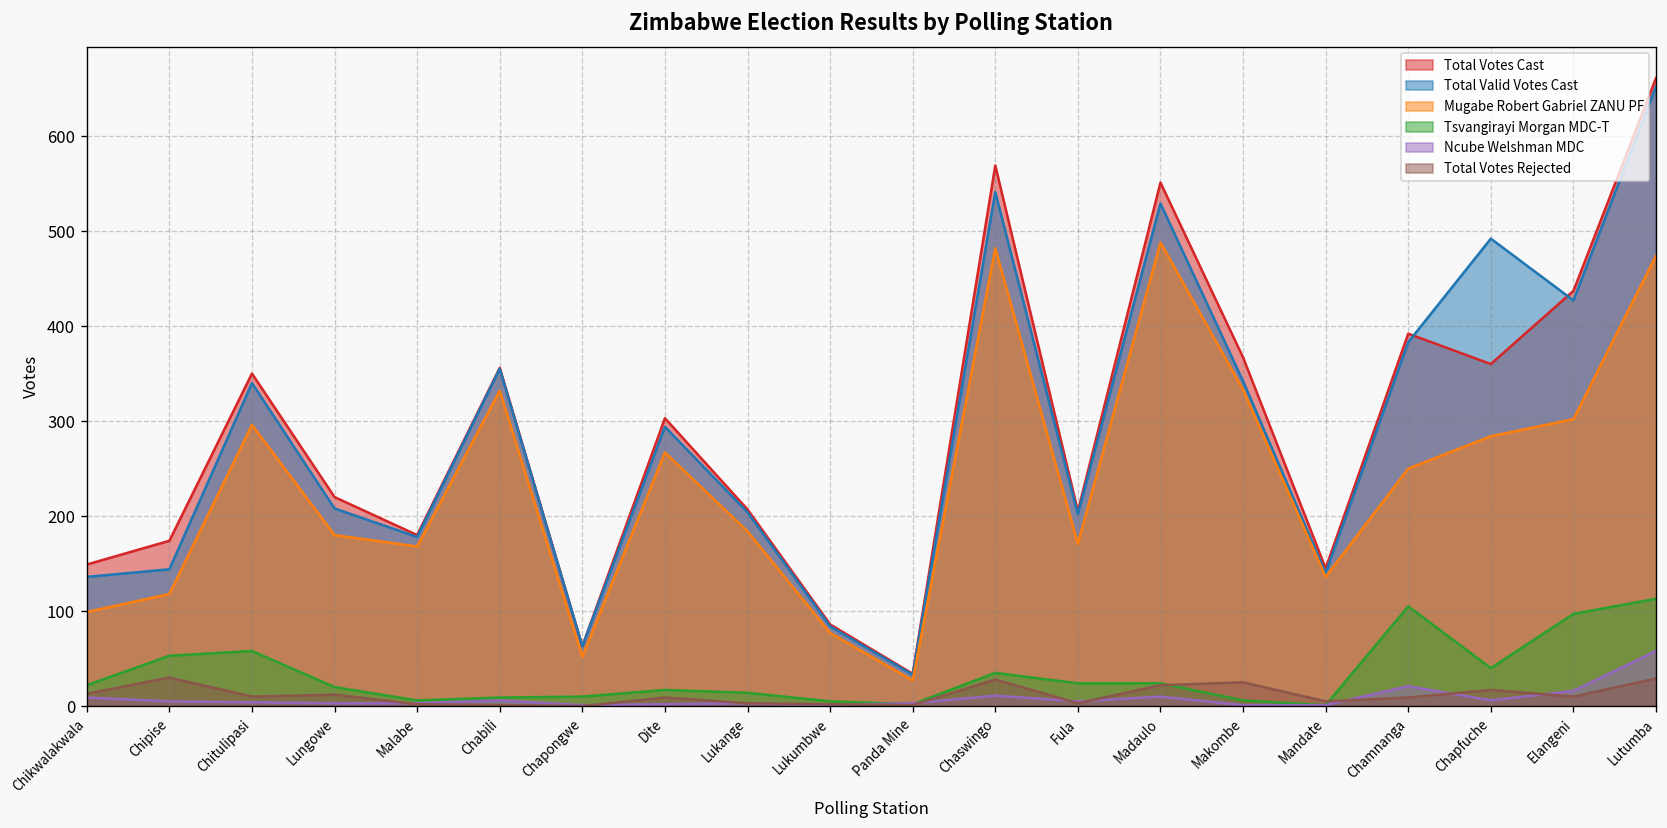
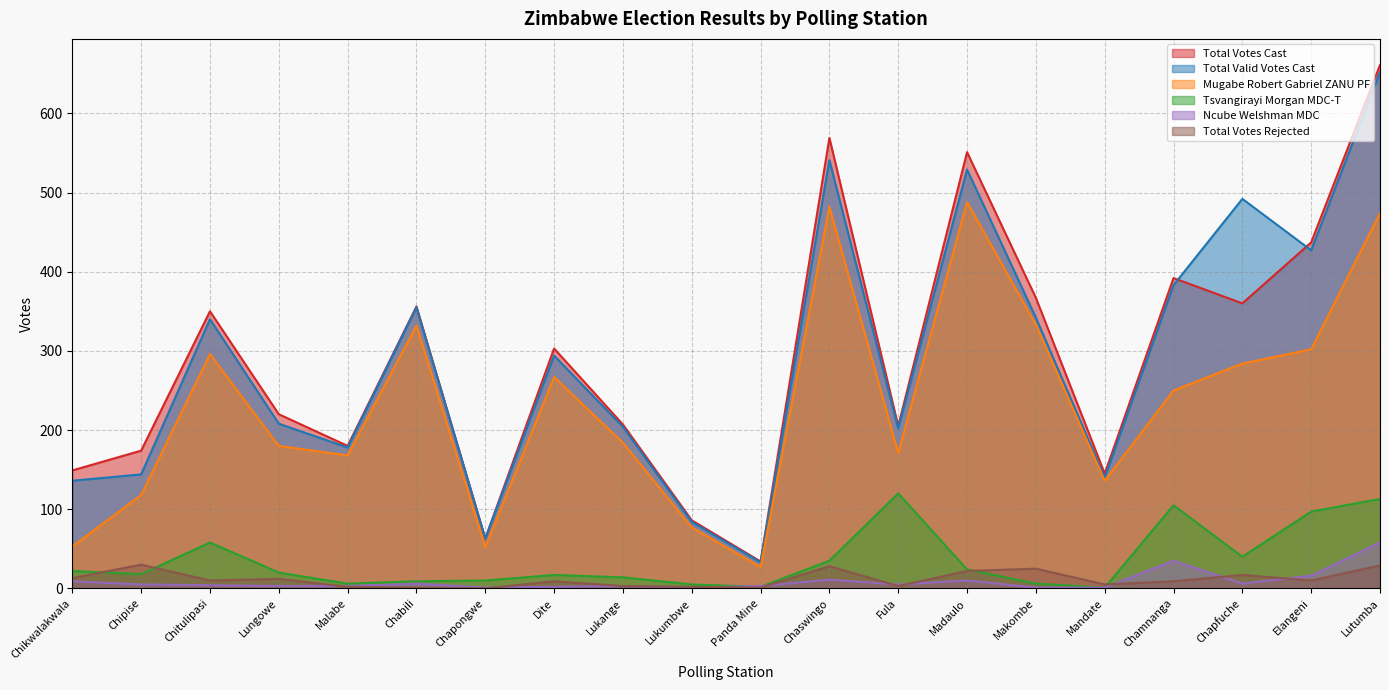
Mugabe Robert Gabriel ZANU PF, Chikwalakwala: 100 -> 50
Tsvangirayi Morgan MDC-T, Chipise: 50 -> 20
Tsvangirayi Morgan MDC-T, Fula: 20 -> 120
Ncube Welshman MDC, Chamnanga: 20 -> 40
